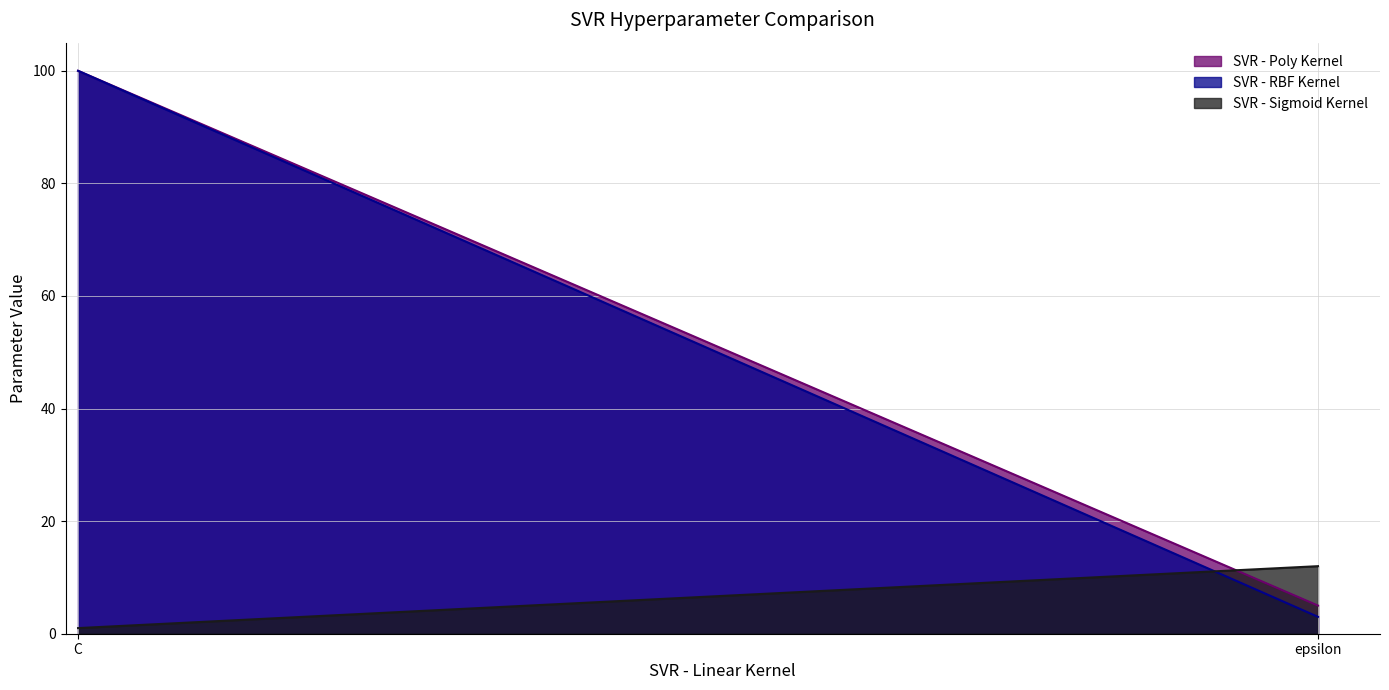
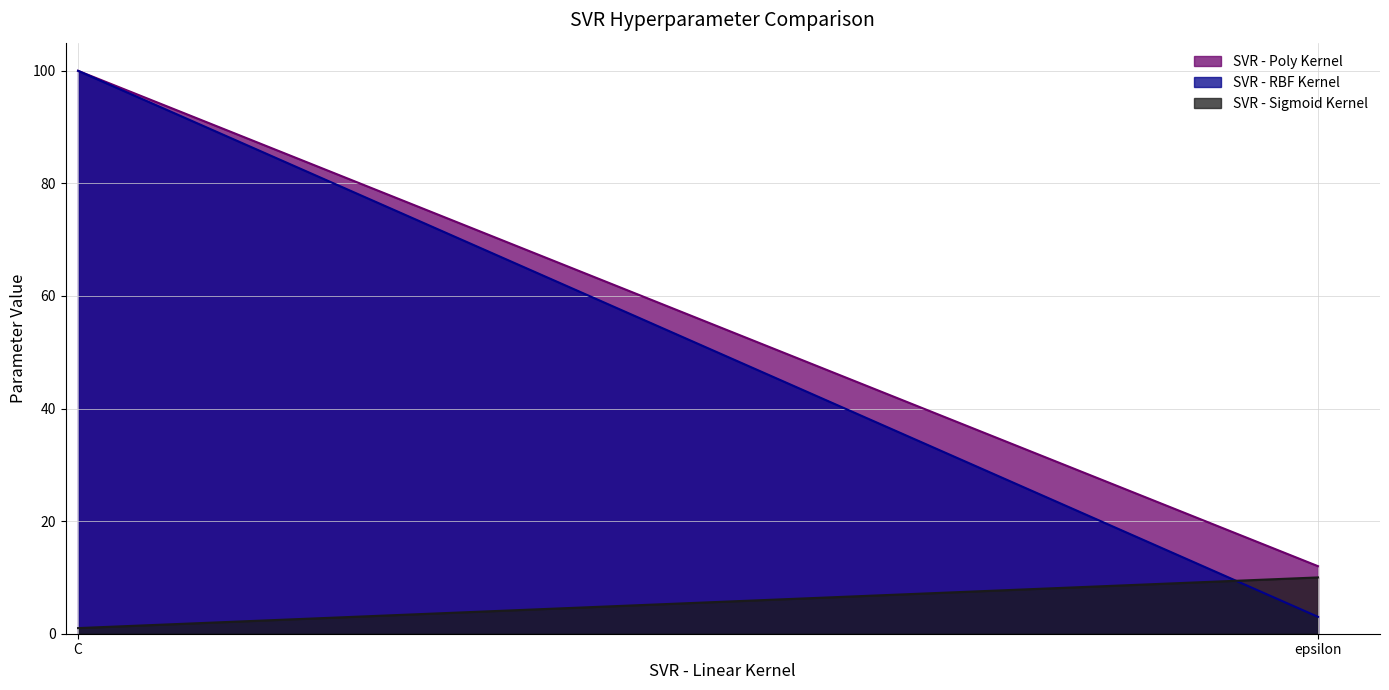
SVR - Poly Kernel, epsilon: 5 -> 12
SVR - Sigmoid Kernel, epsilon: 12 -> 10
